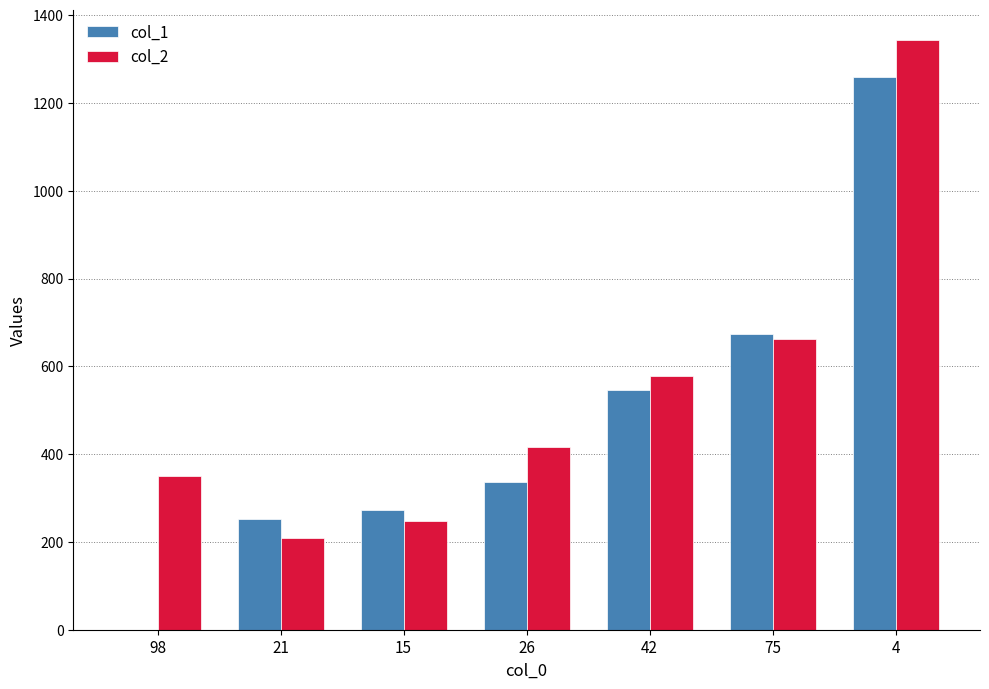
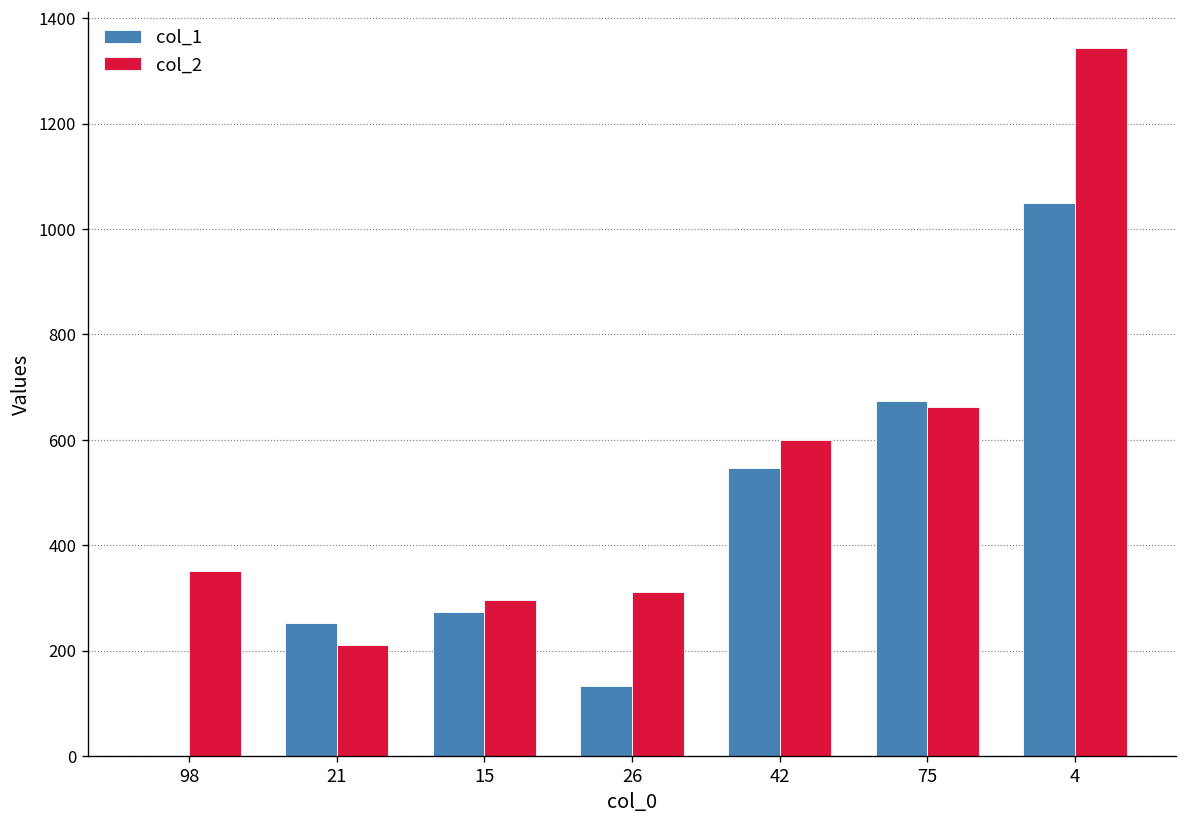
col_2, 15: 250 -> 300
col_1, 26: 340 -> 130
col_2, 26: 420 -> 310
col_2, 42: 580 -> 600
col_1, 4: 1260 -> 1050
